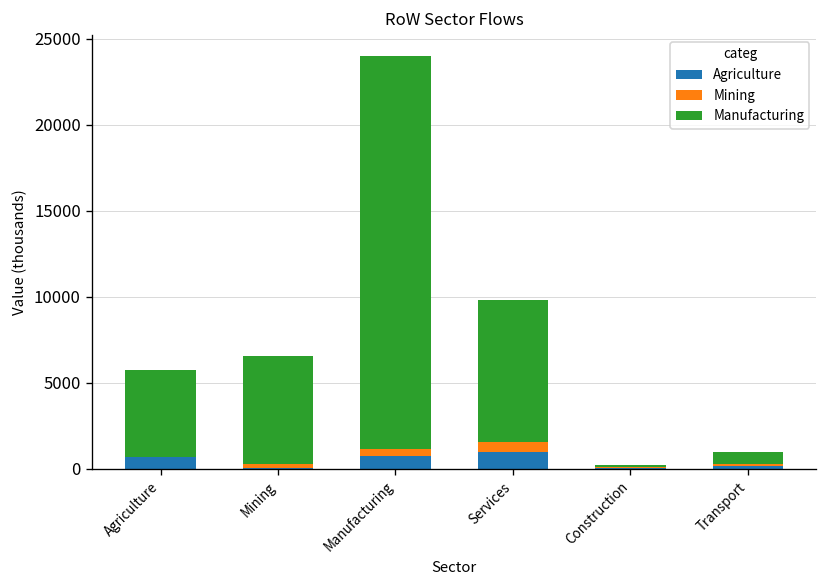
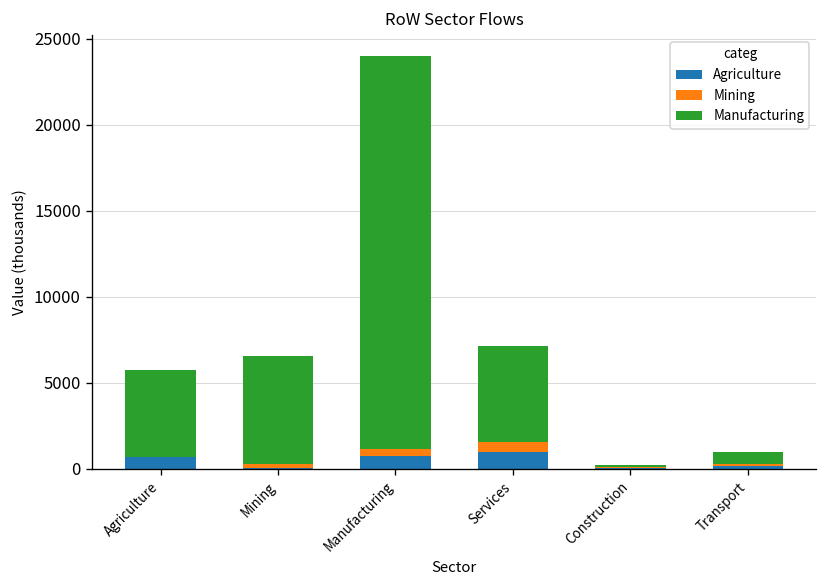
Manufacturing, Services: 8200 -> 5600
